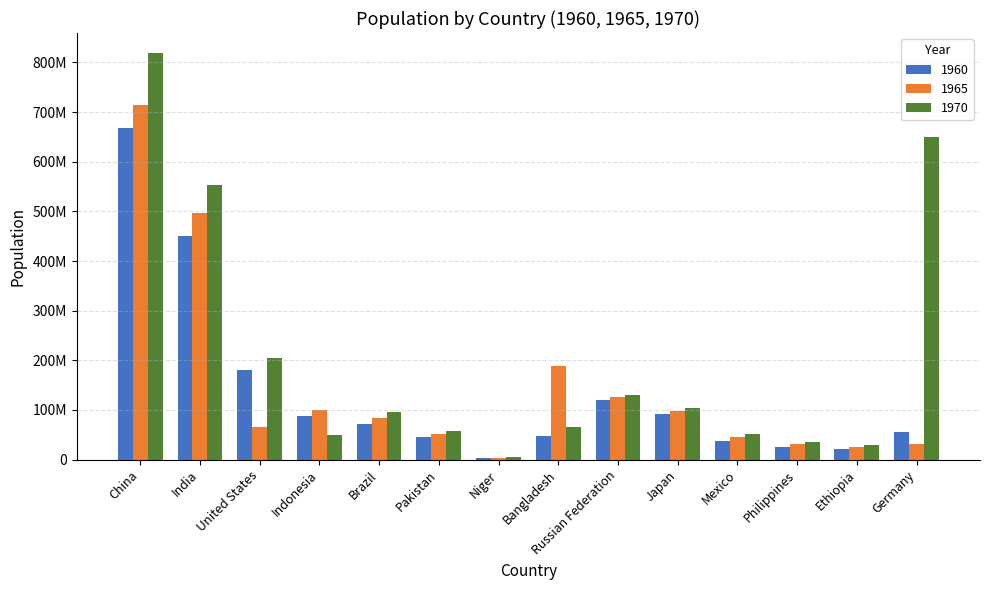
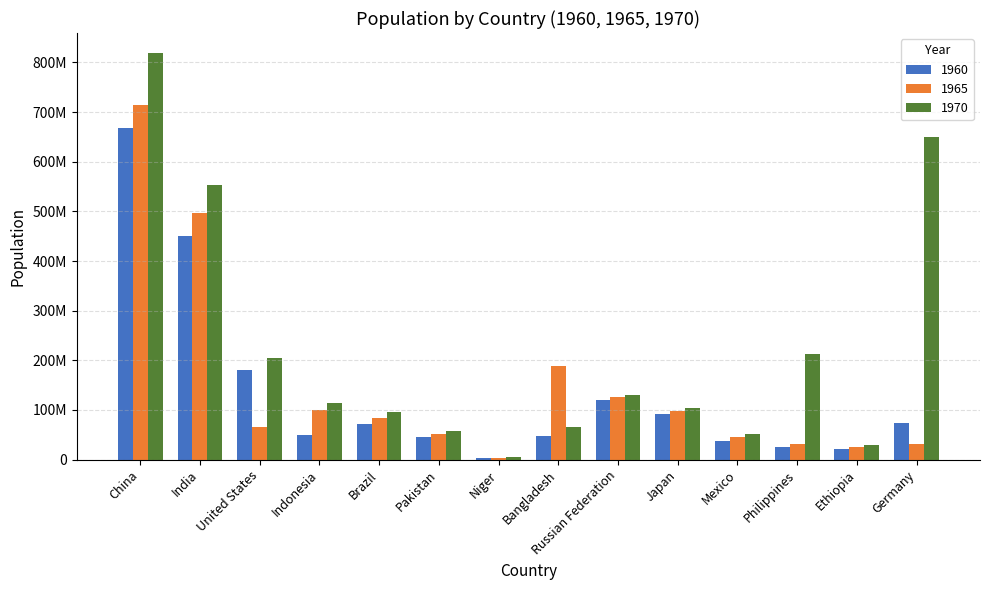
1960, Indonesia: 90000000 -> 50000000
1970, Indonesia: 50000000 -> 110000000
1970, Philippines: 40000000 -> 210000000
1960, Germany: 60000000 -> 70000000
